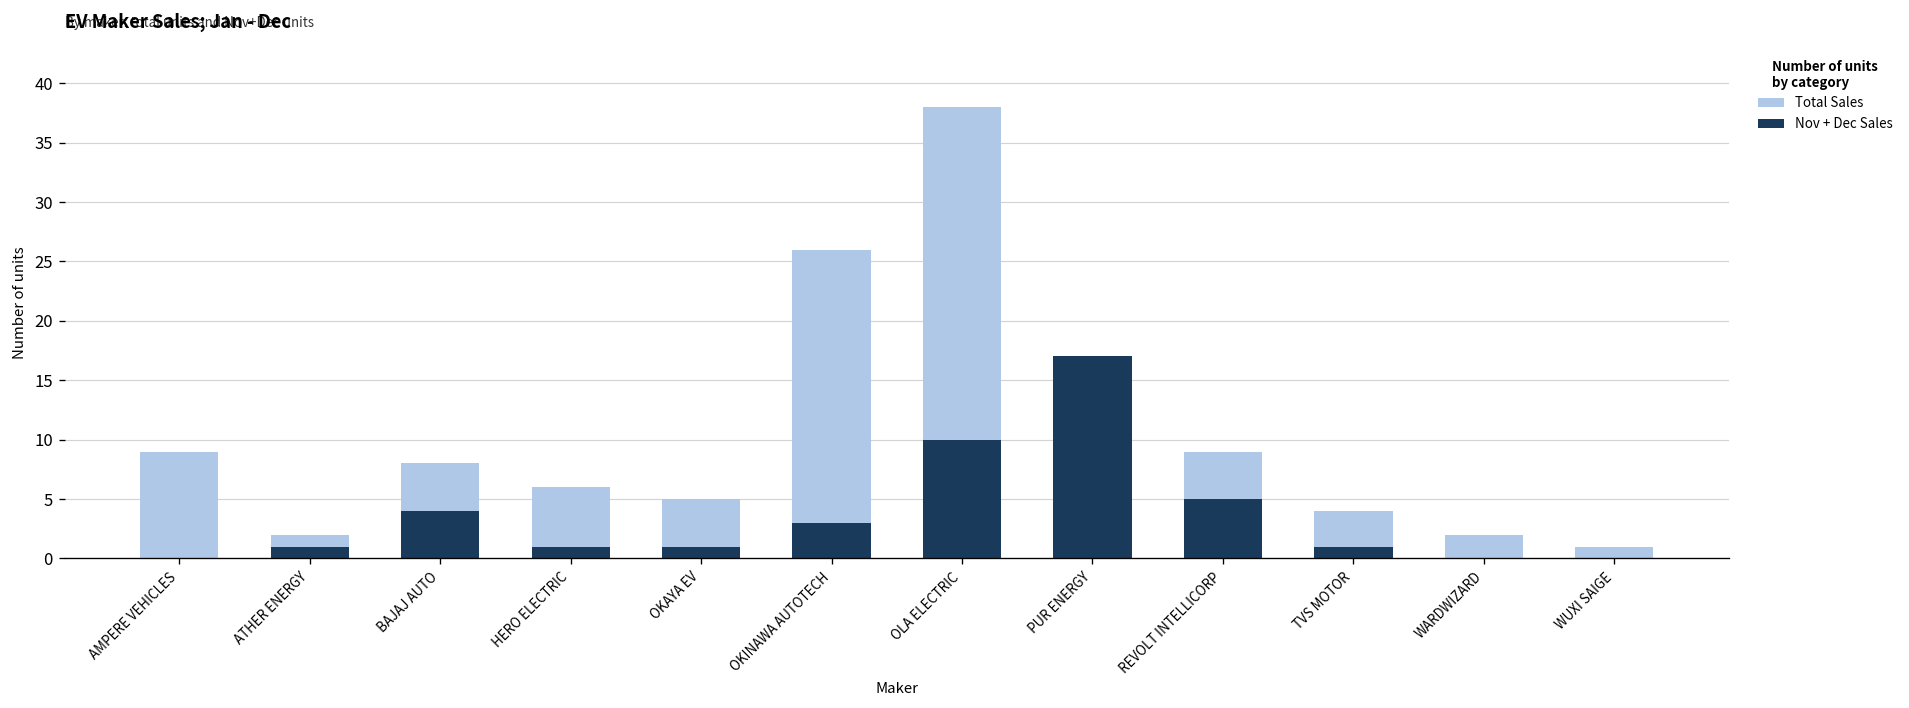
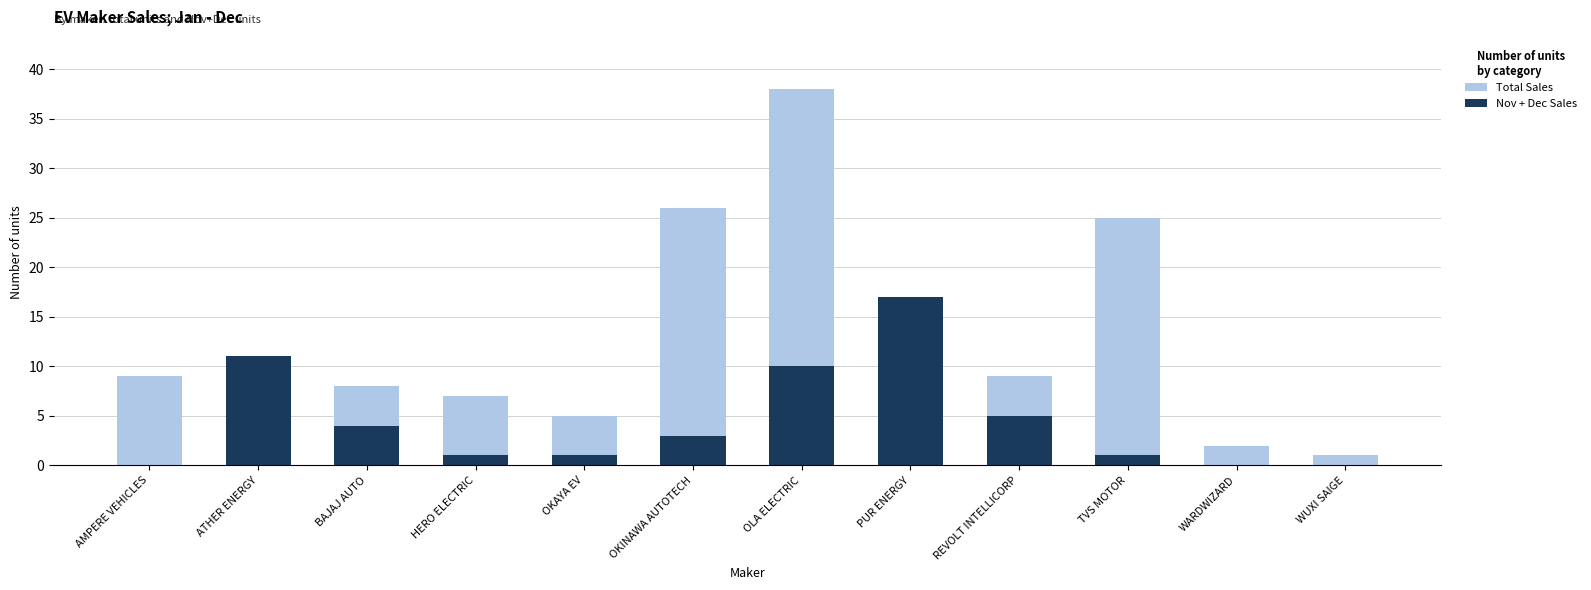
Nov + Dec Sales, ATHER ENERGY: 1 -> 11
Total Sales, HERO ELECTRIC: 6 -> 7
Total Sales, TVS MOTOR: 4 -> 25
